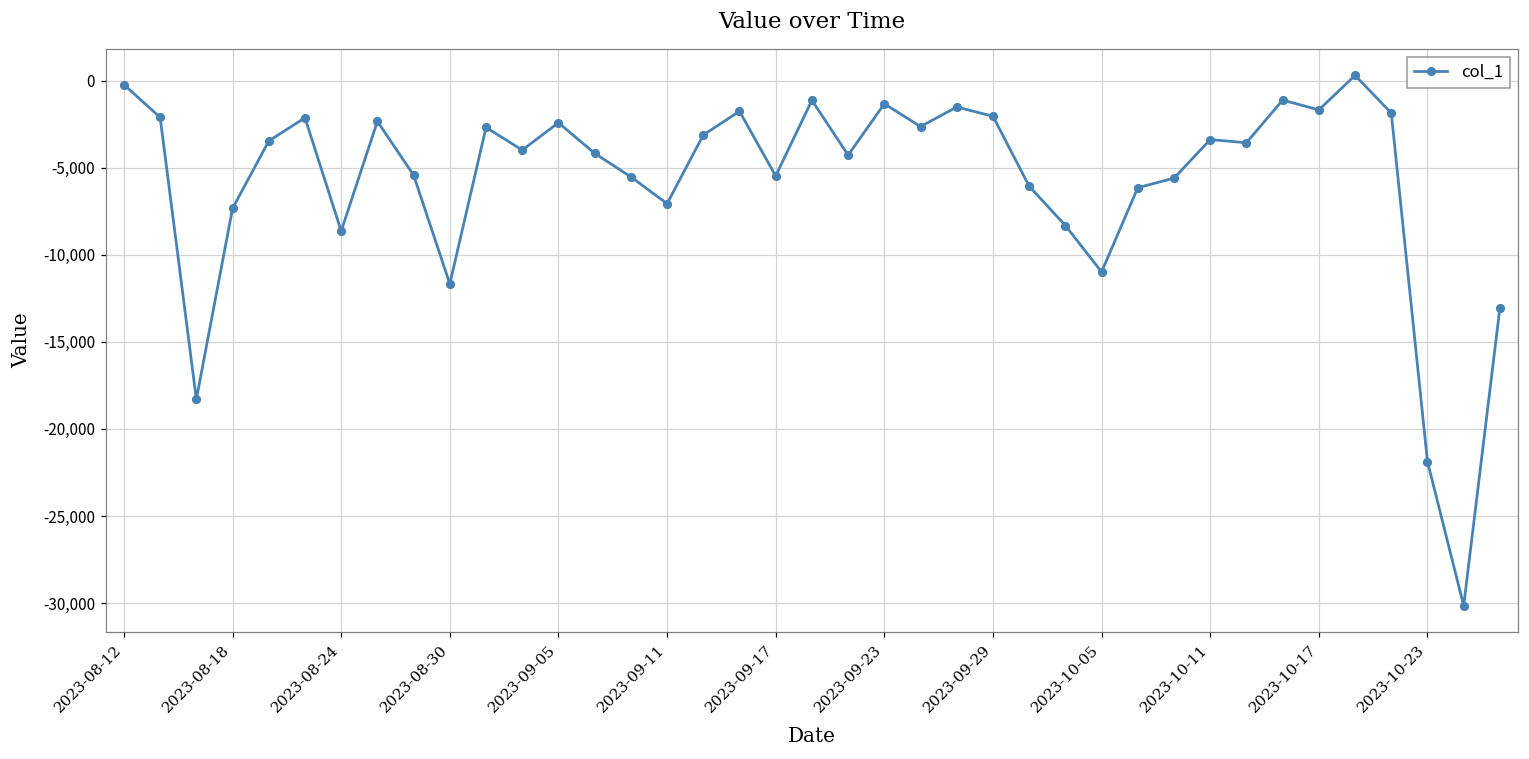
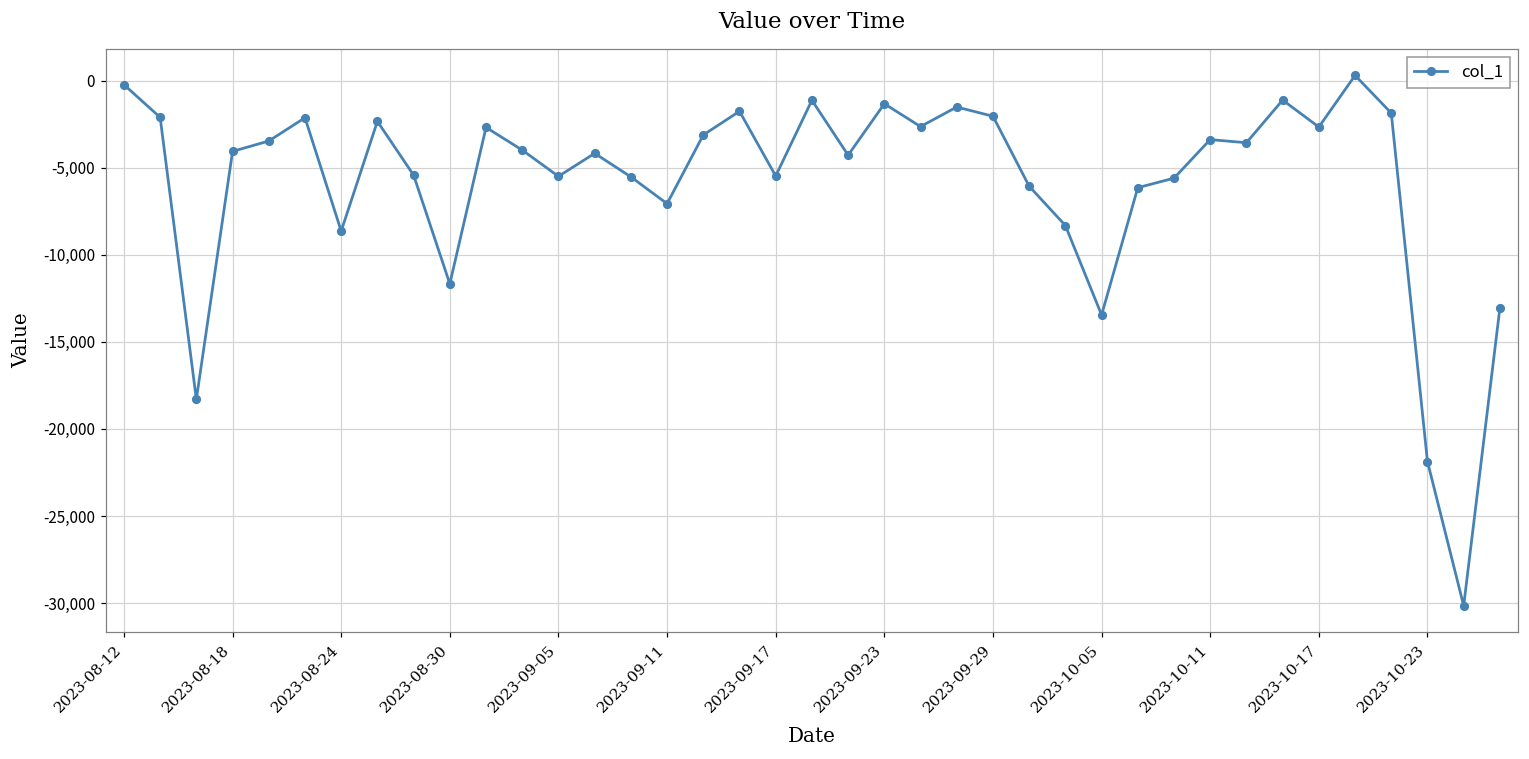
2023-08-18: -7,300 -> -4,100
2023-09-05: -2,400 -> -5,500
2023-10-05: -11,000 -> -13,500
2023-10-17: -1,700 -> -2,700
